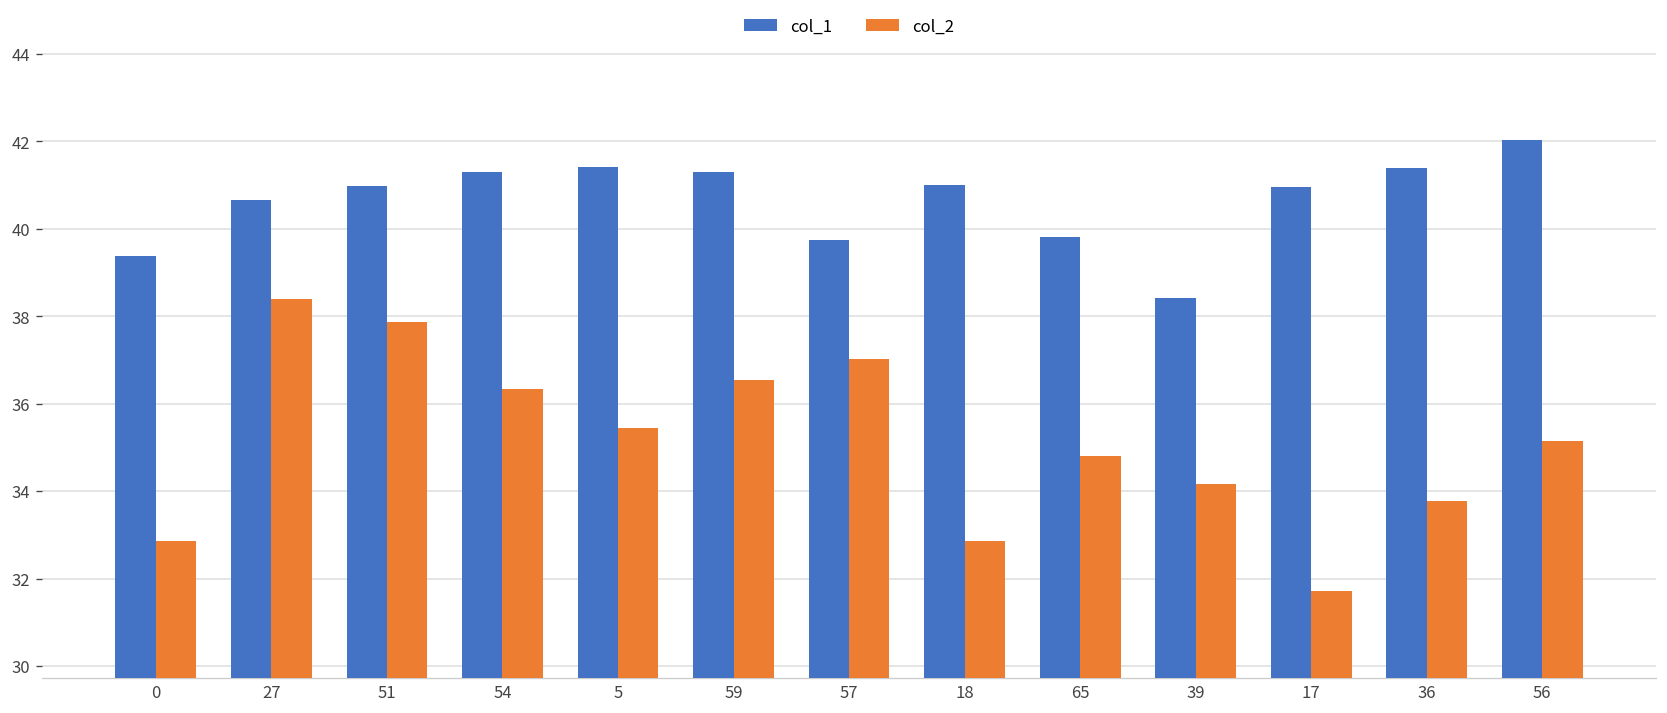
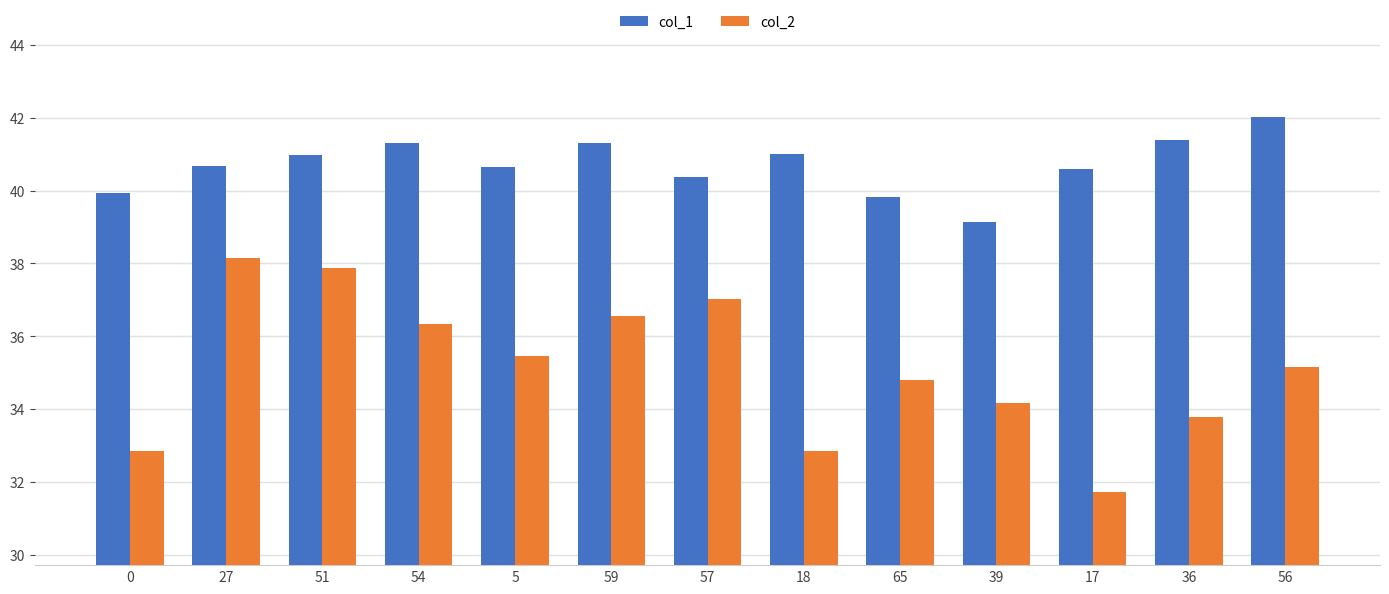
col_1, 0: 39.4 -> 39.9
col_2, 27: 38.4 -> 38.2
col_1, 5: 41.4 -> 40.6
col_1, 57: 39.7 -> 40.4
col_1, 39: 38.4 -> 39.1
col_1, 17: 41.0 -> 40.6
